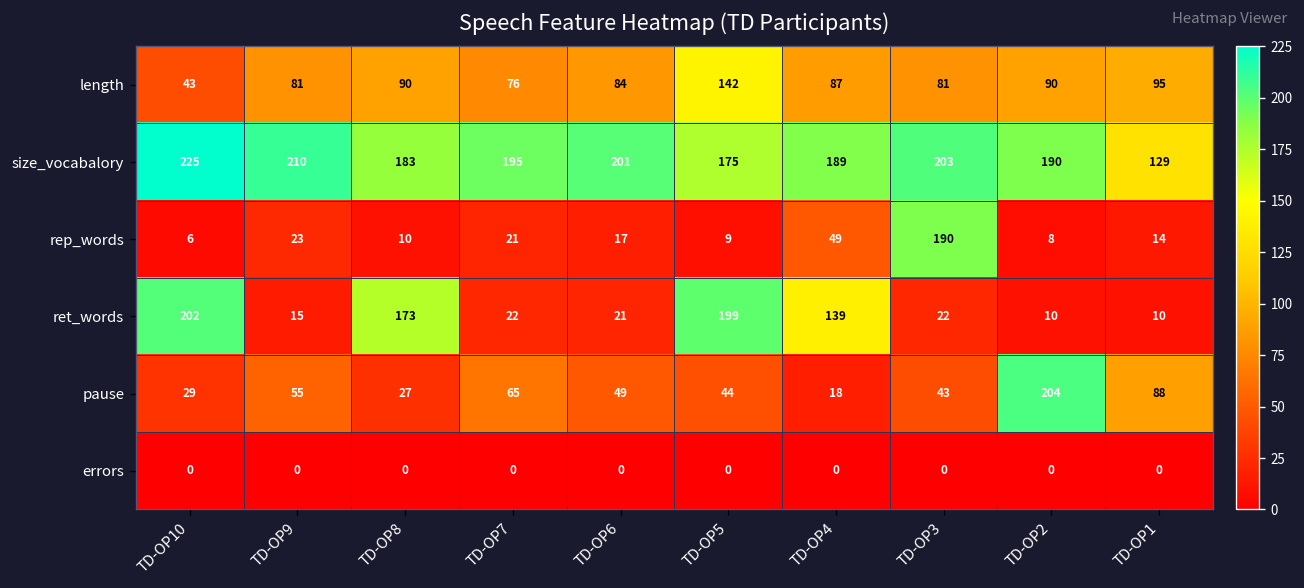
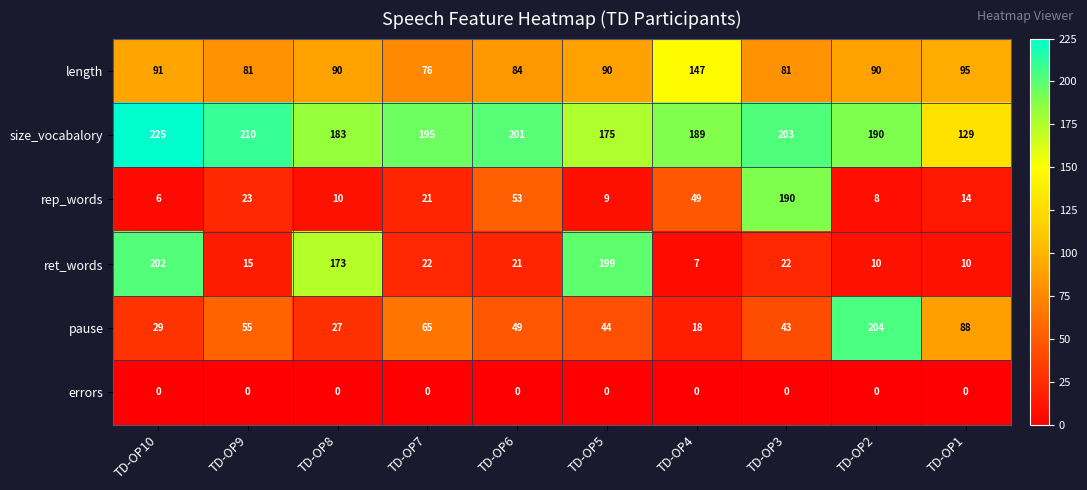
length, TD-OP10: 43 -> 91
length, TD-OP5: 142 -> 90
length, TD-OP4: 87 -> 147
rep_words, TD-OP6: 17 -> 53
ret_words, TD-OP4: 139 -> 7
